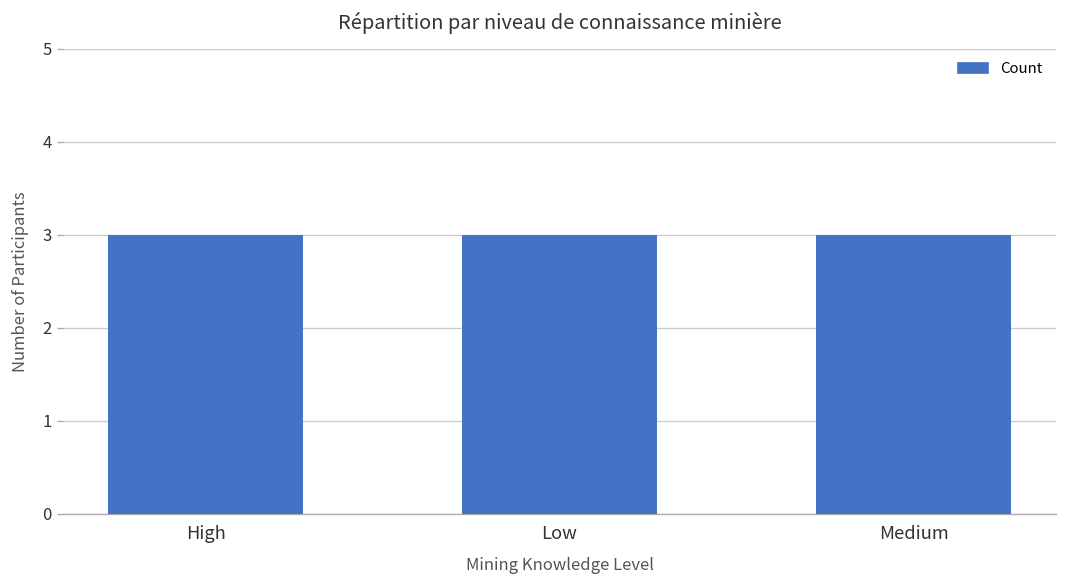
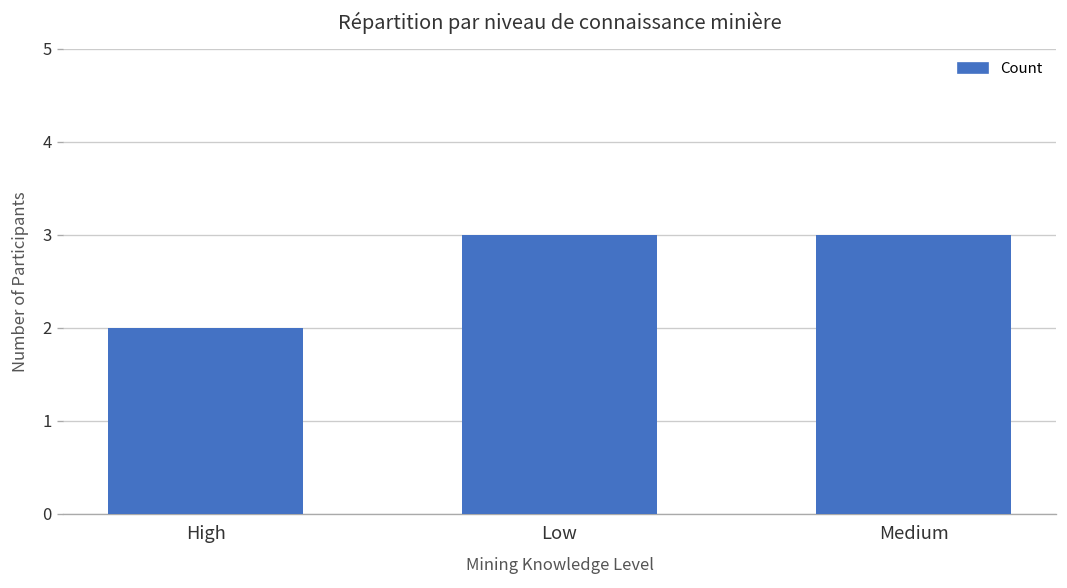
High: 3 -> 2
